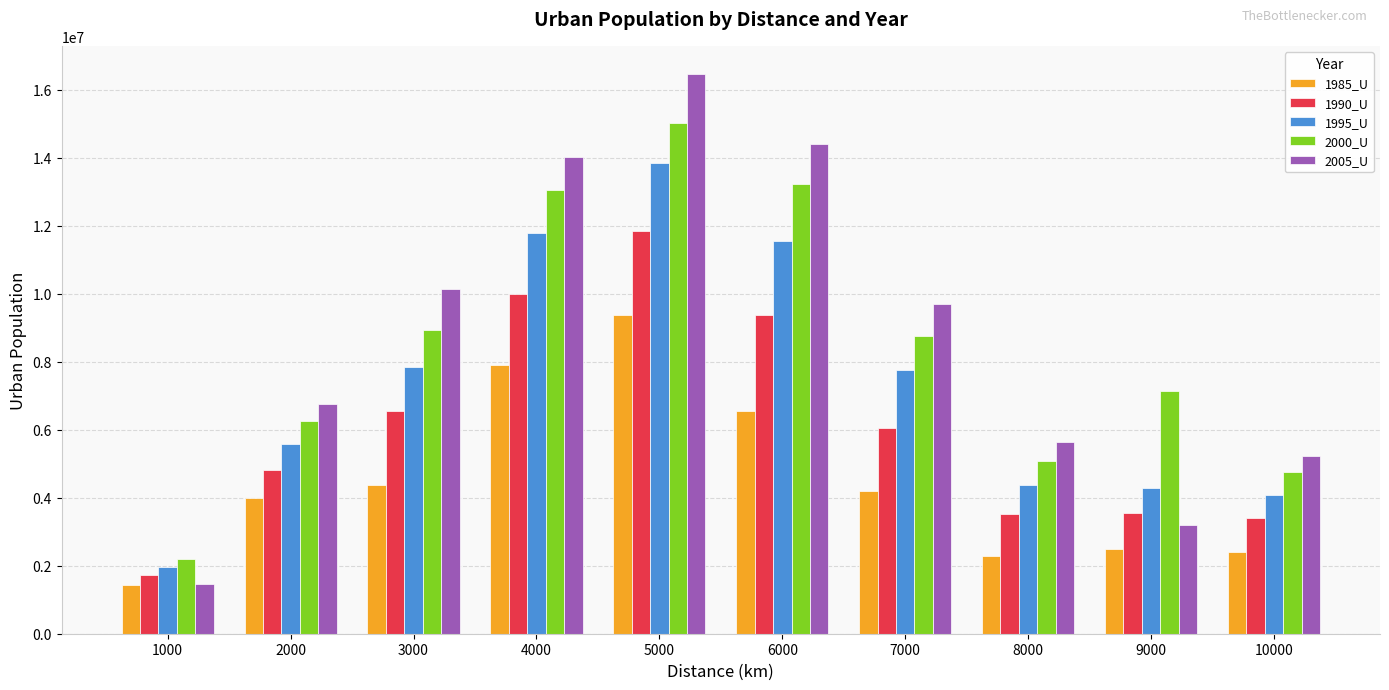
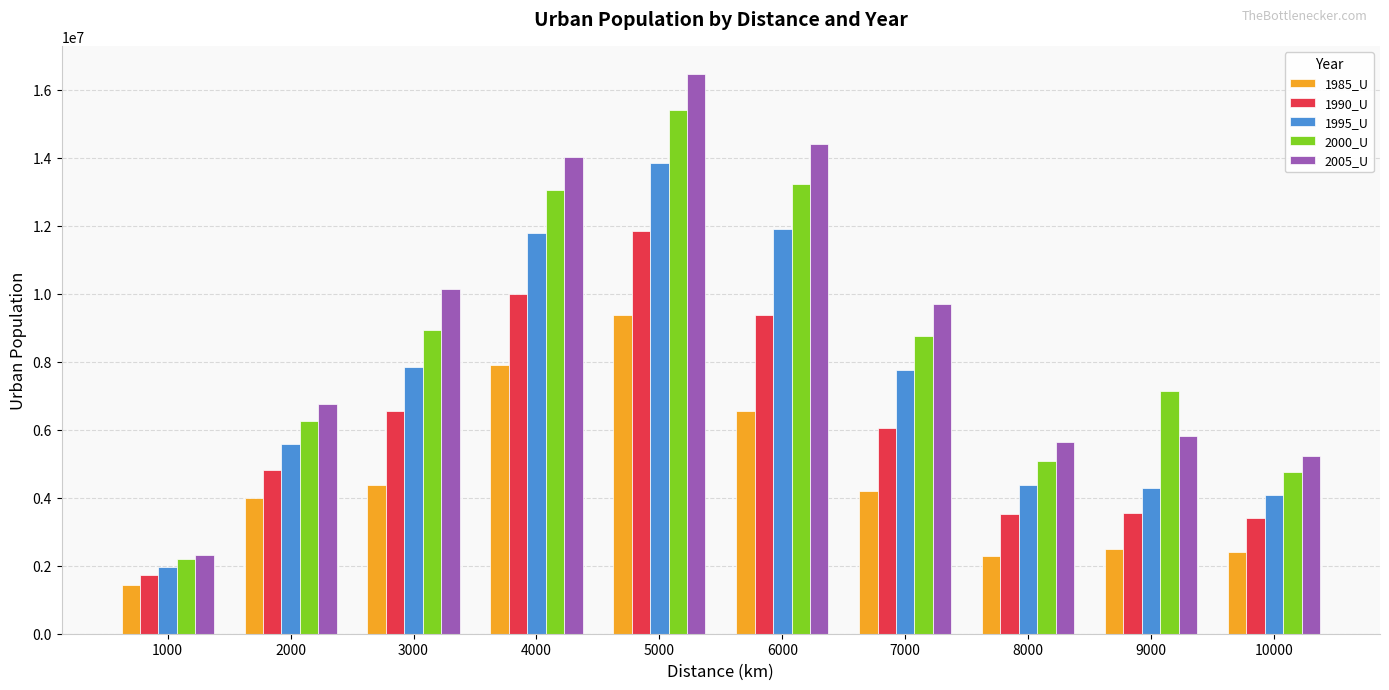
2005_U, 1000: 1500000 -> 2300000
2000_U, 5000: 15000000 -> 15400000
1995_U, 6000: 11600000 -> 11900000
2005_U, 9000: 3200000 -> 5800000
